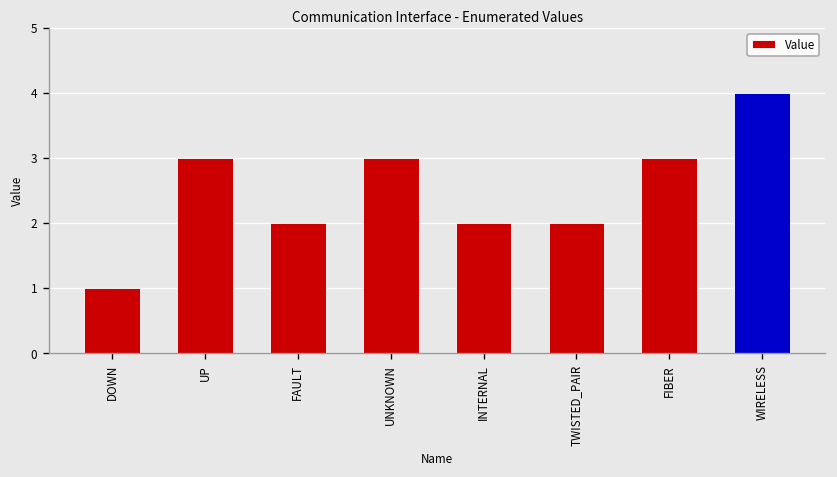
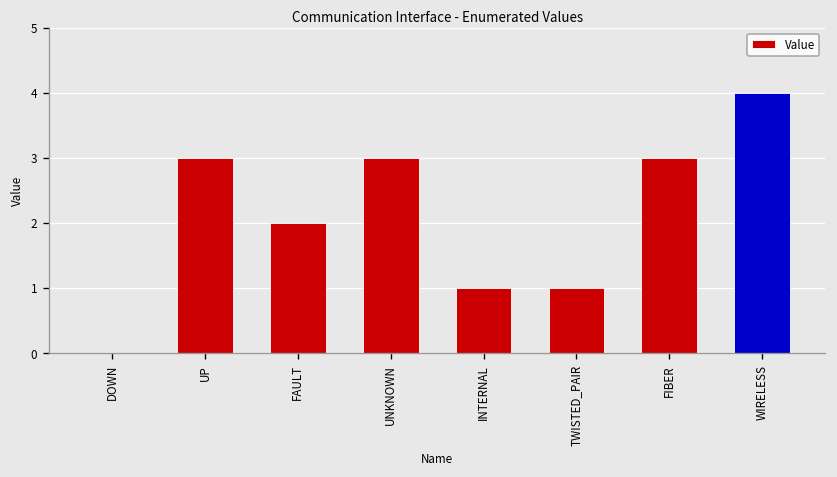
DOWN: 1 -> 0
INTERNAL: 2 -> 1
TWISTED_PAIR: 2 -> 1
